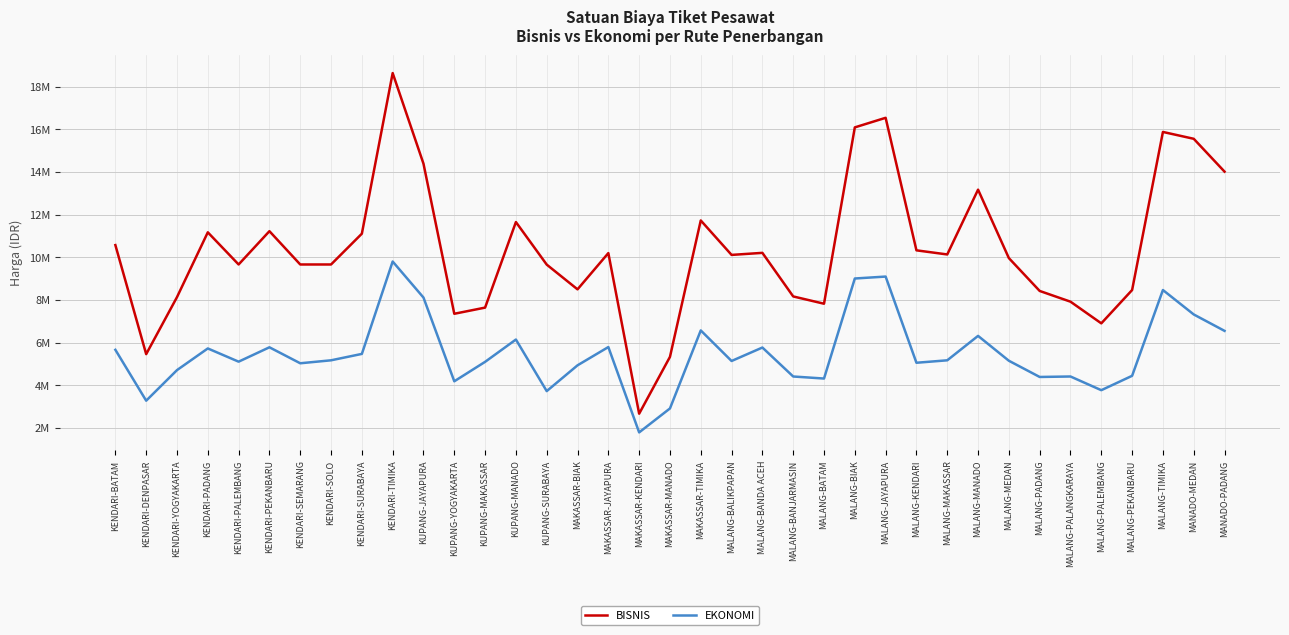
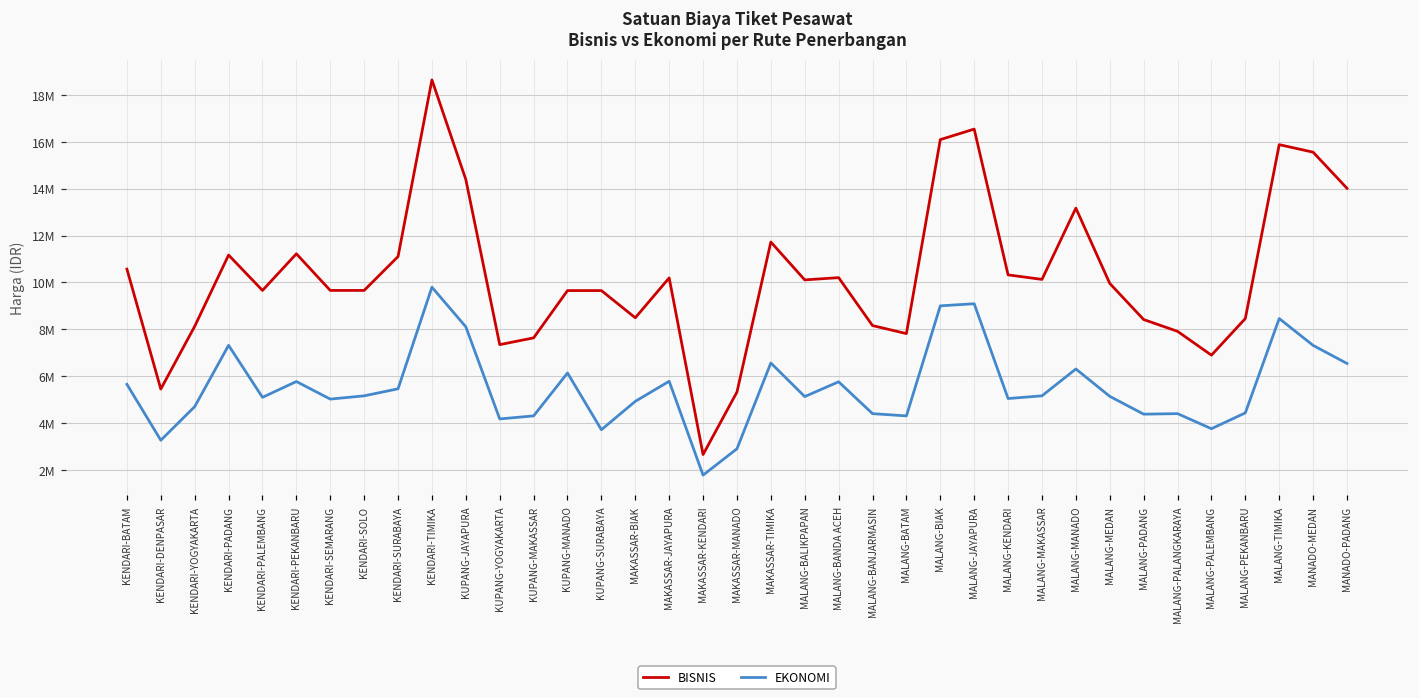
EKONOMI, KENDARI-PADANG: 5700000 -> 7300000
EKONOMI, KUPANG-MAKASSAR: 5100000 -> 4300000
BISNIS, KUPANG-MANADO: 11600000 -> 9700000
